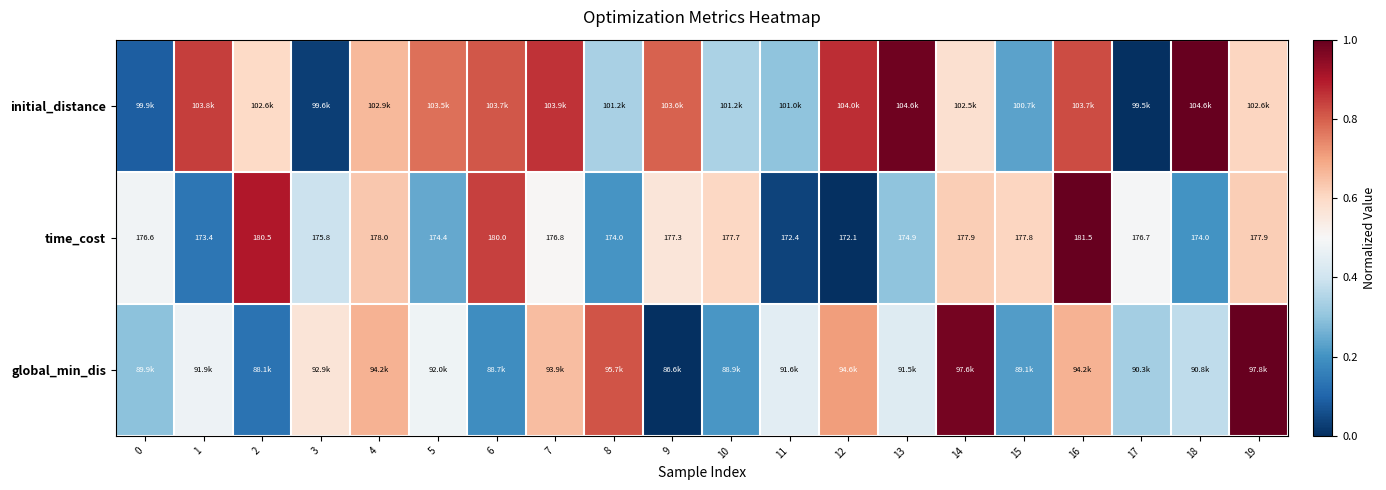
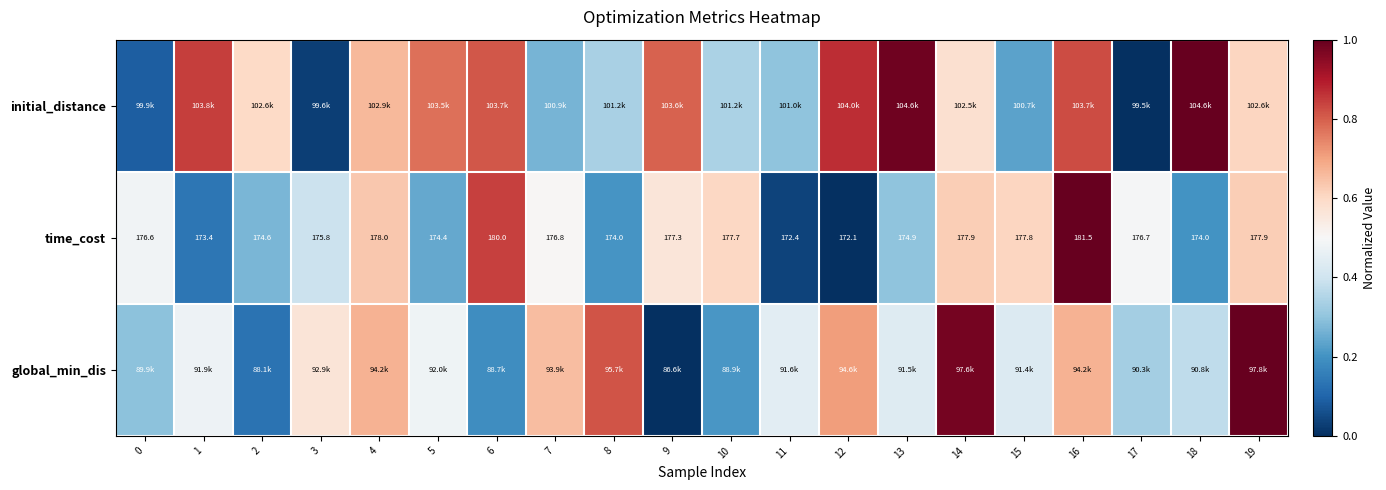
initial_distance, 7: 103.9k -> 100.9k
time_cost, 2: 180.5 -> 174.6
global_min_dis, 15: 89.1k -> 91.4k
